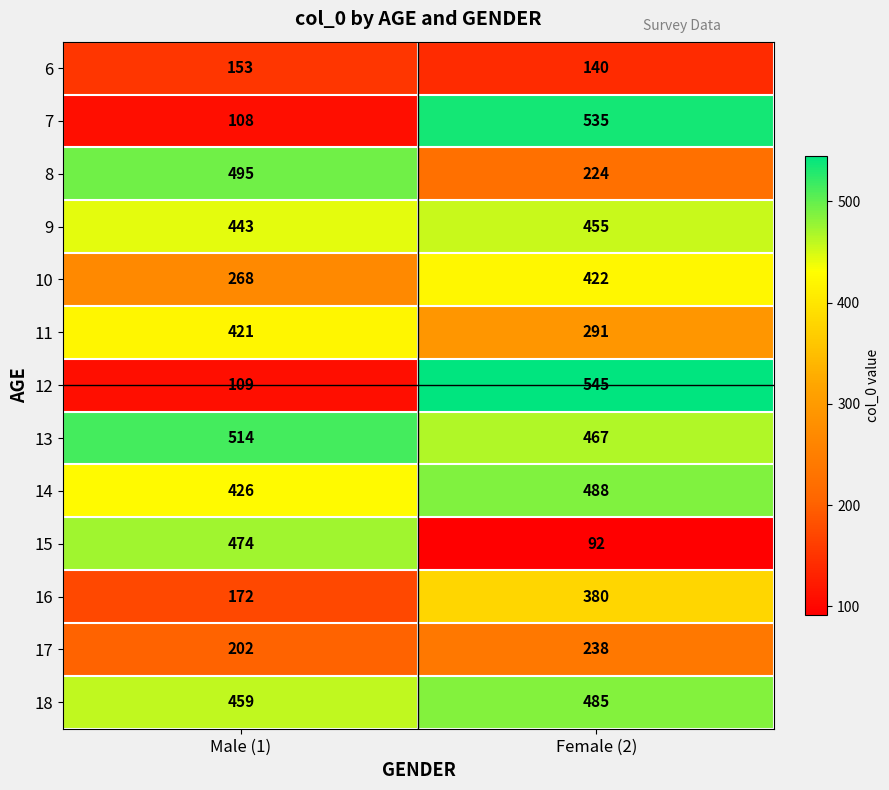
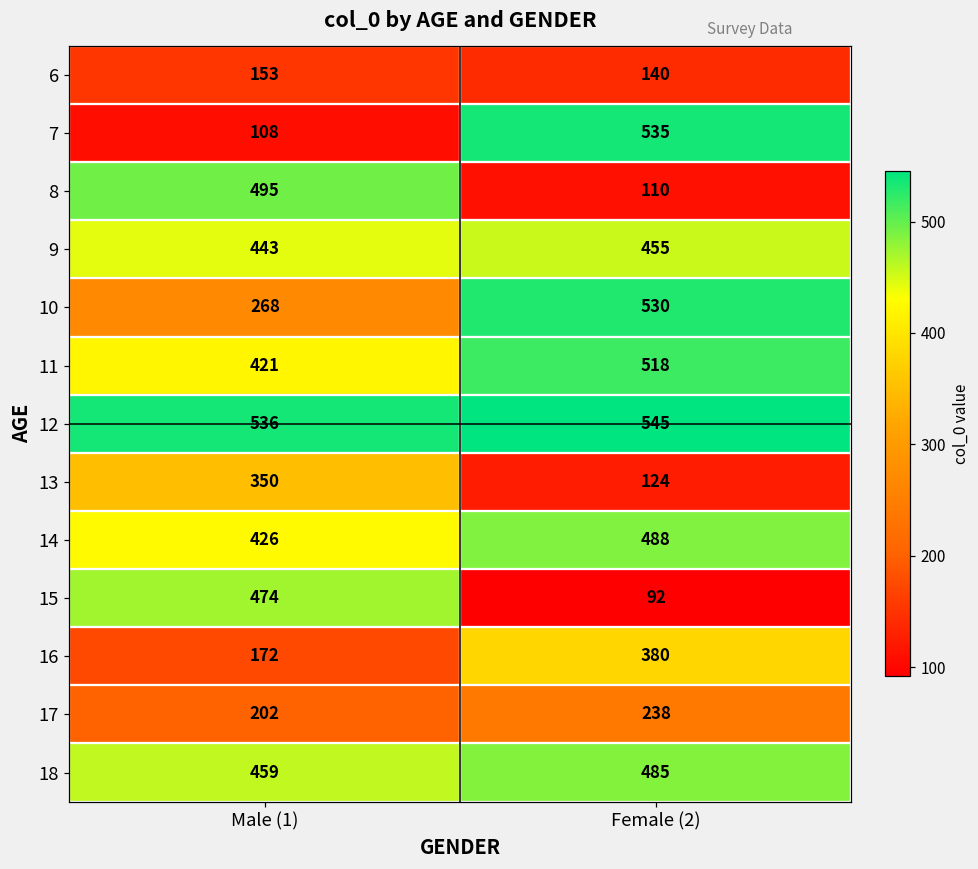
8, Female (2): 224 -> 110
10, Female (2): 422 -> 530
11, Female (2): 291 -> 518
12, Male (1): 109 -> 536
13, Male (1): 514 -> 350
13, Female (2): 467 -> 124
